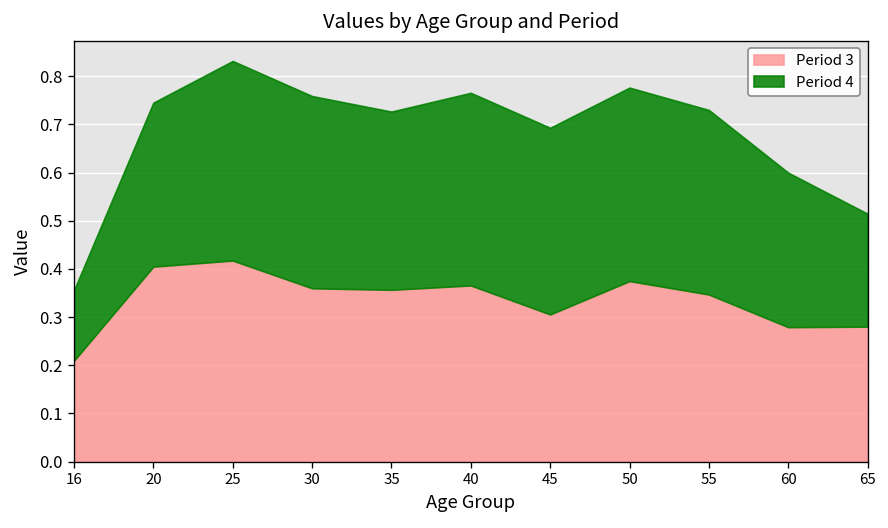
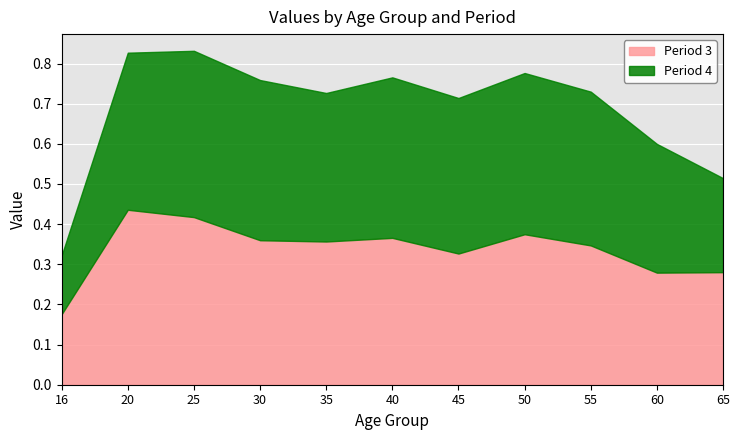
Period 3, 16: 0.21 -> 0.18
Period 3, 20: 0.40 -> 0.44
Period 4, 20: 0.34 -> 0.39
Period 3, 45: 0.31 -> 0.33
